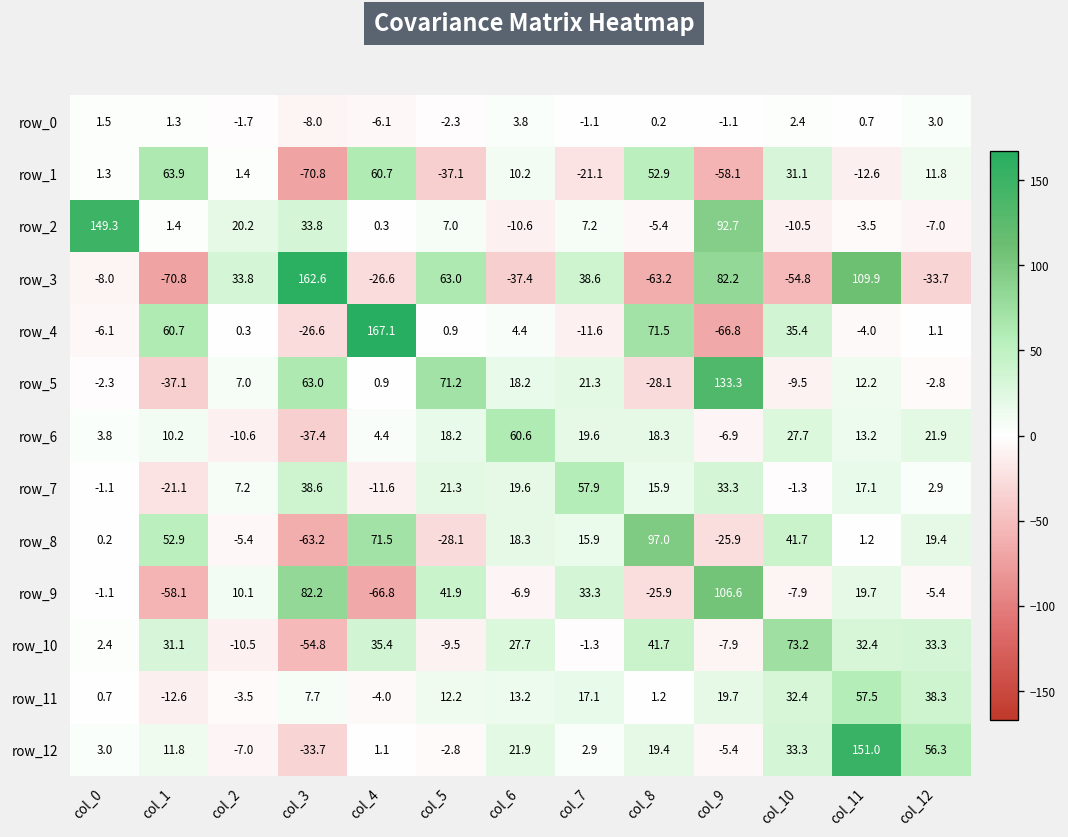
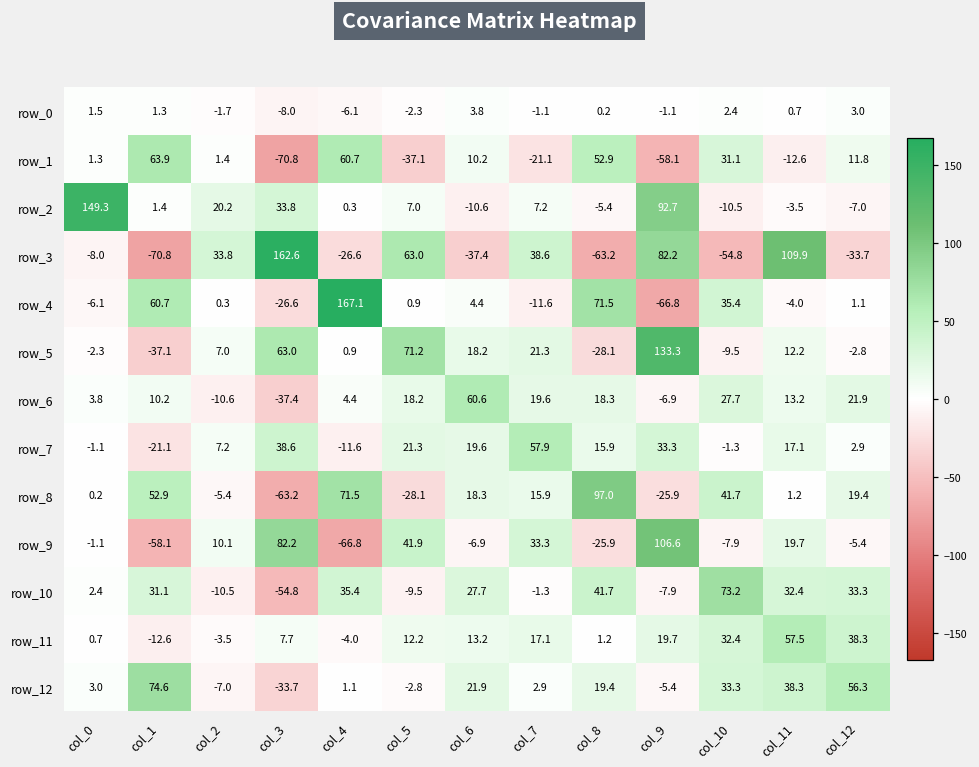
row_12, col_1: 11.8 -> 74.6
row_12, col_11: 151.0 -> 38.3
